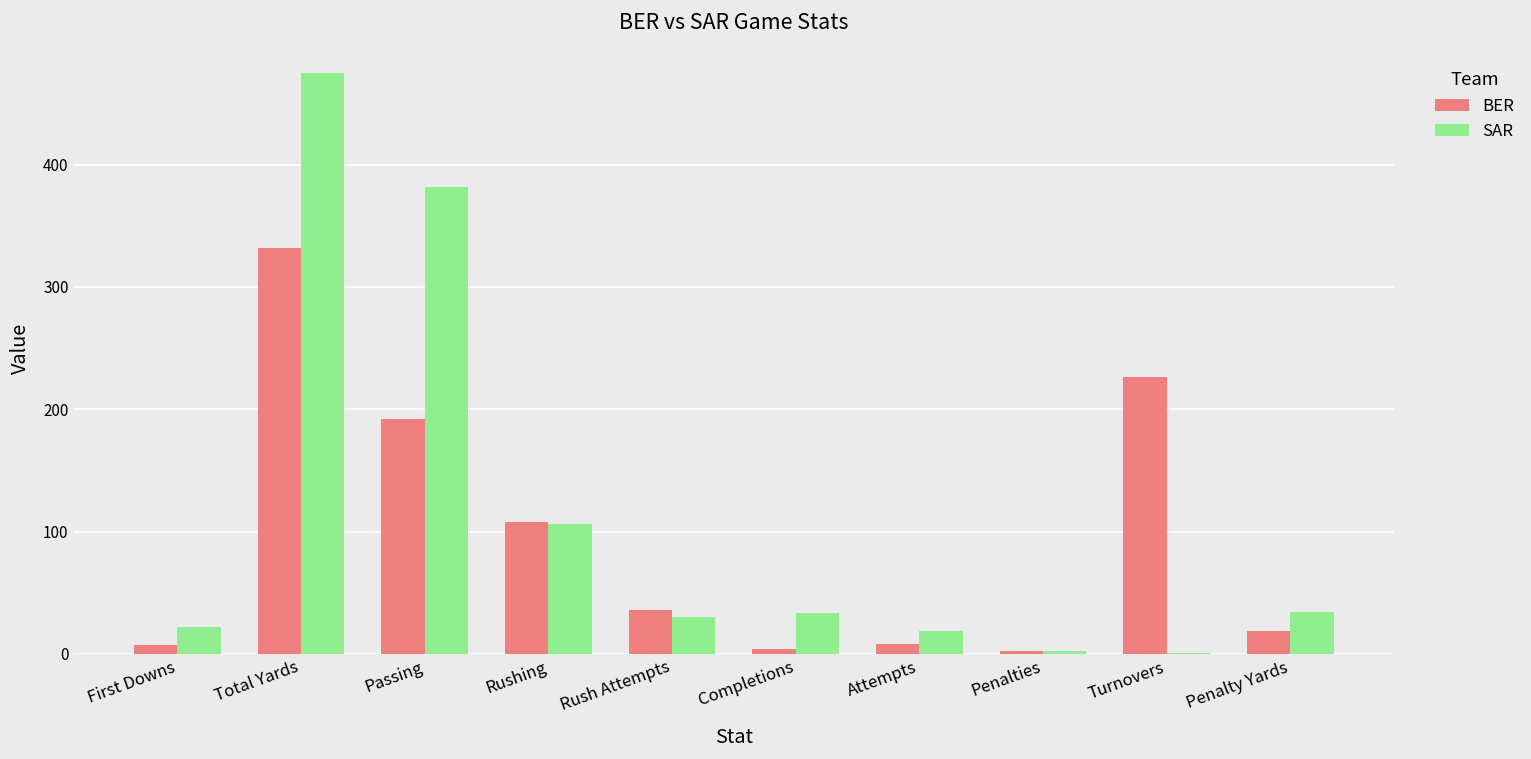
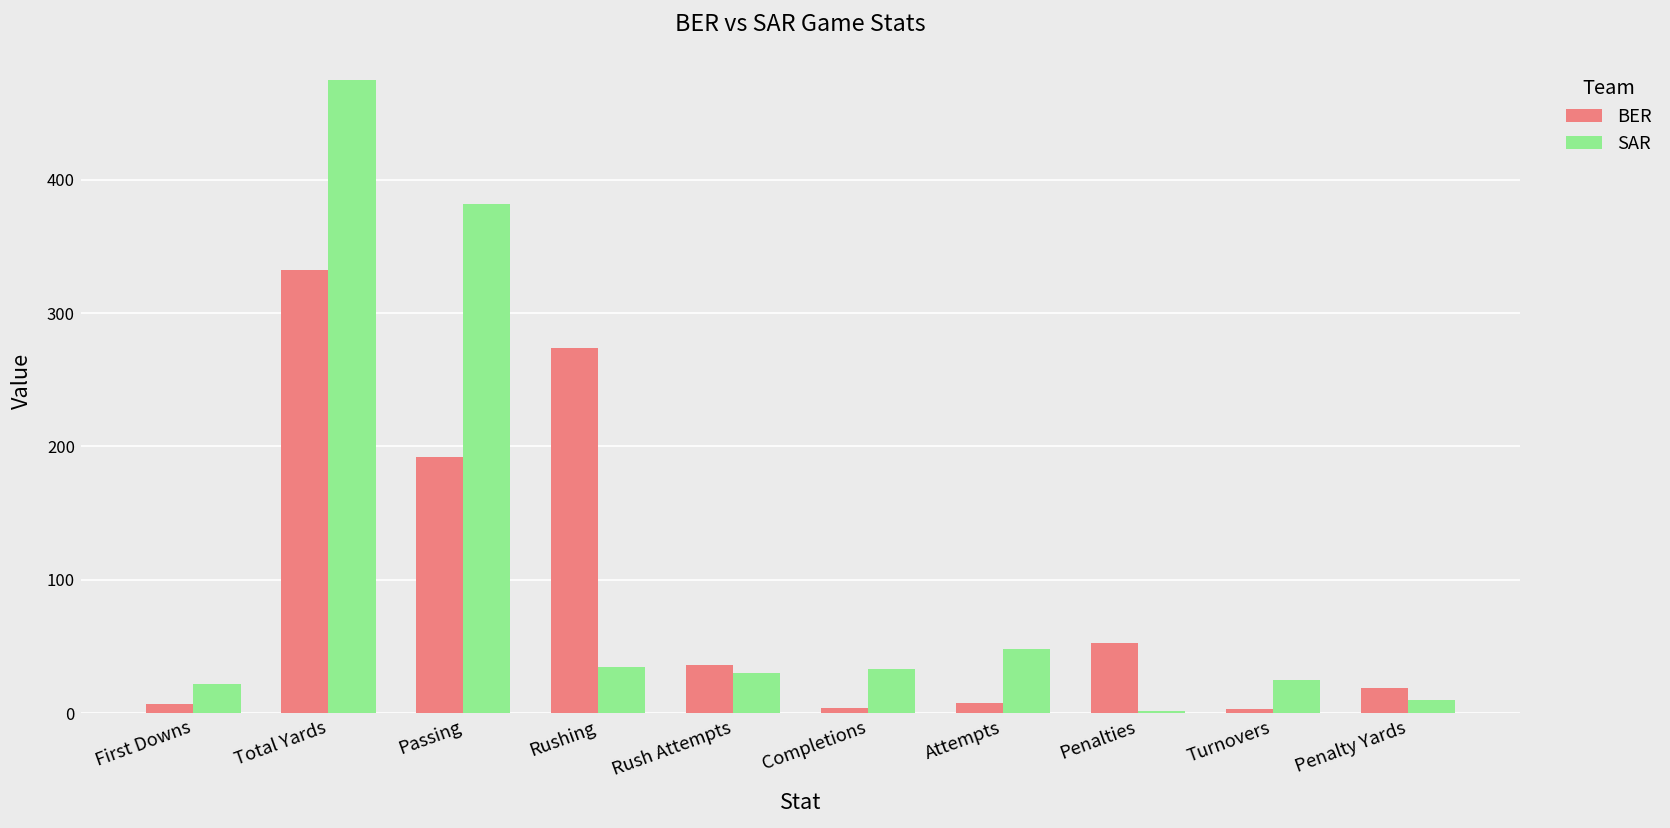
BER, Rushing: 108 -> 274
SAR, Rushing: 106 -> 35
SAR, Attempts: 19 -> 48
BER, Penalties: 2 -> 53
BER, Turnovers: 226 -> 3
SAR, Turnovers: 1 -> 25
SAR, Penalty Yards: 34 -> 10
